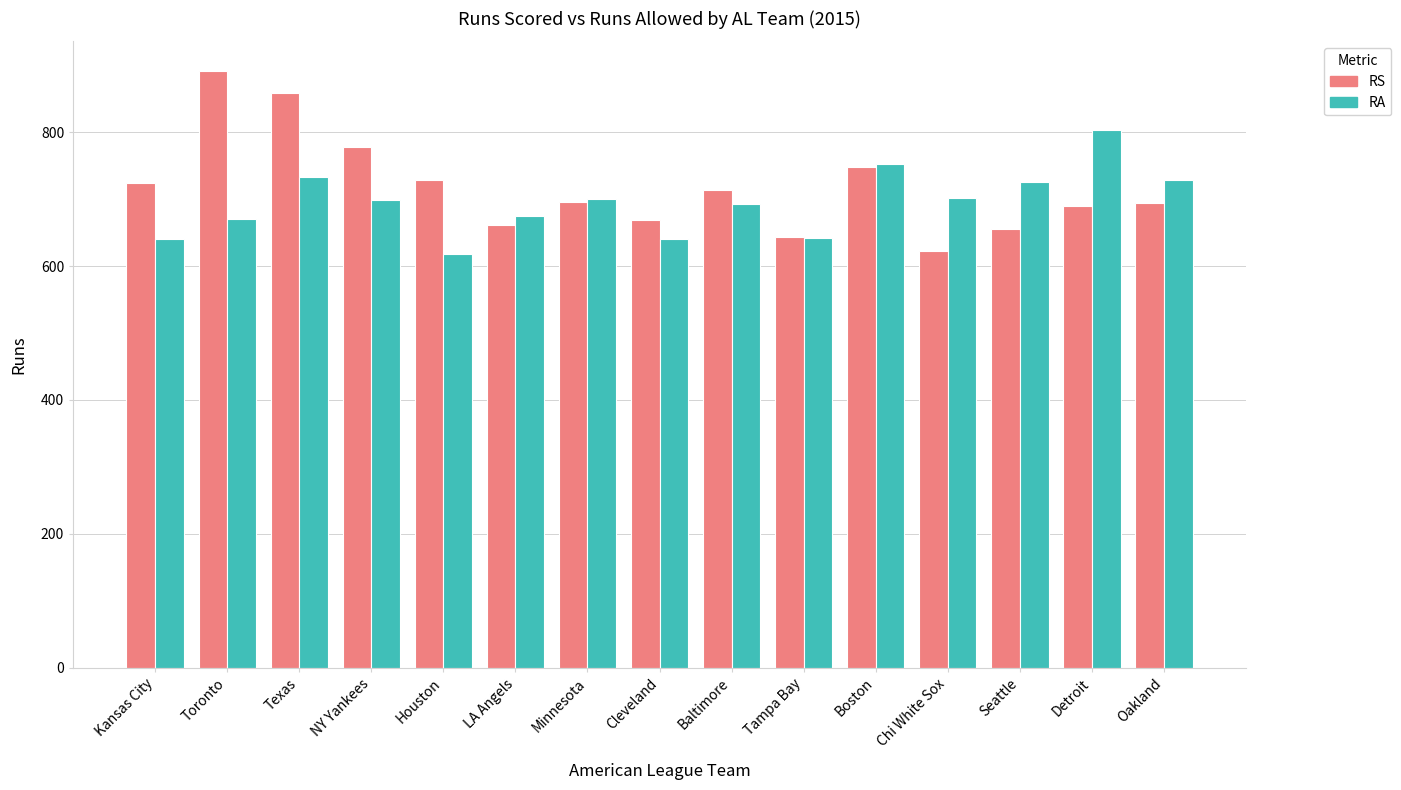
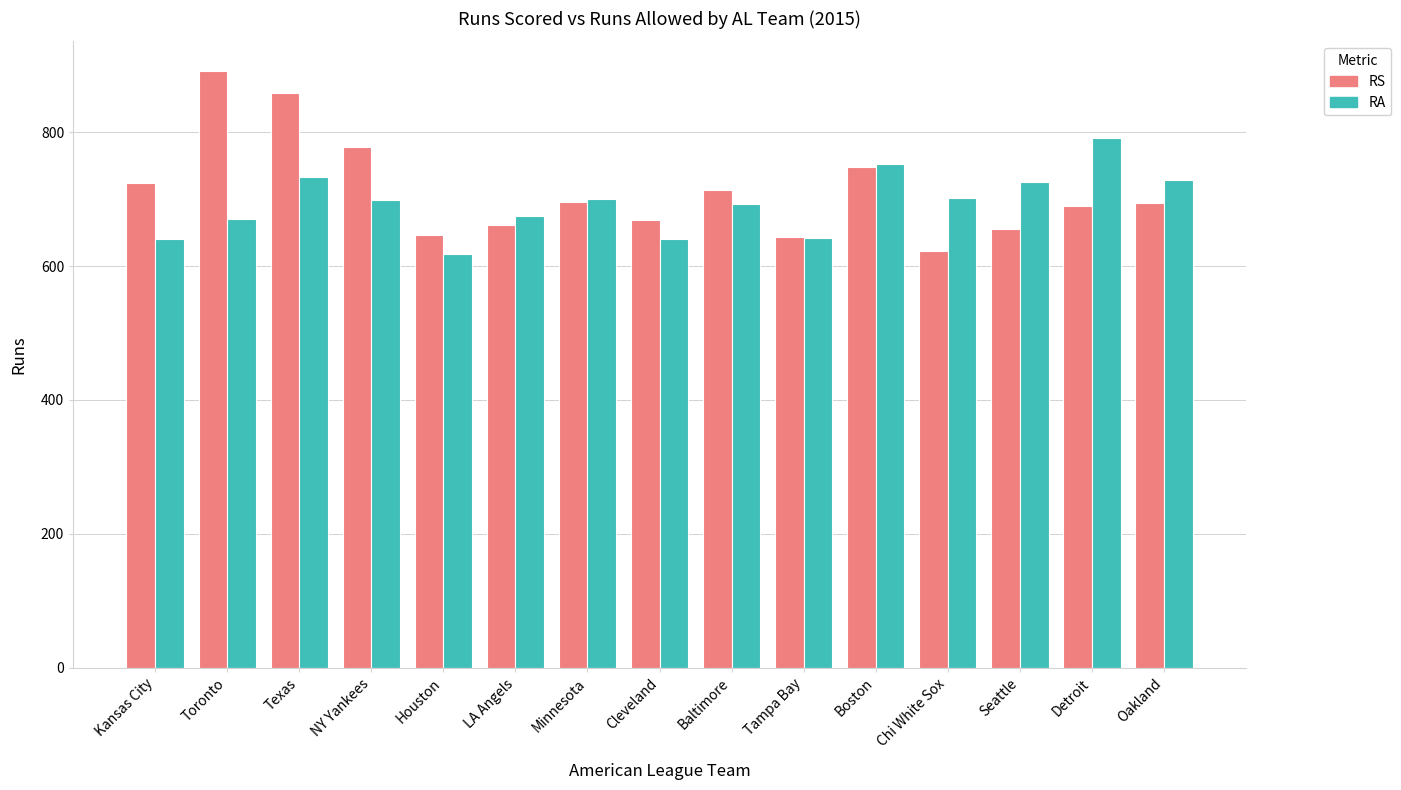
RS, Houston: 730 -> 650
RA, Detroit: 800 -> 790
